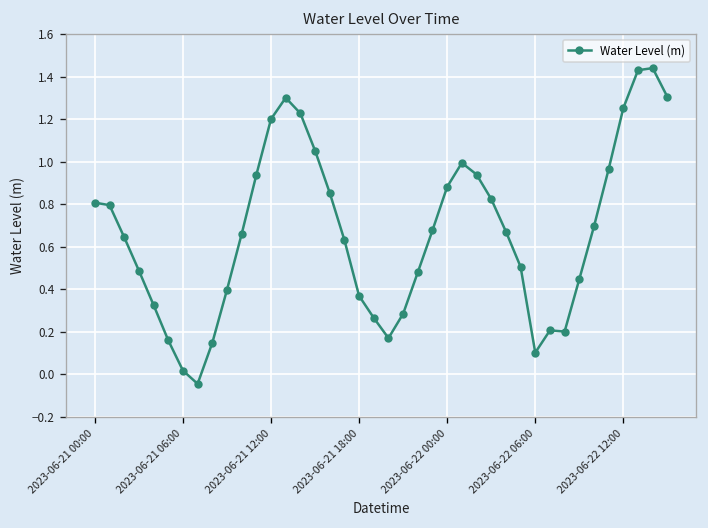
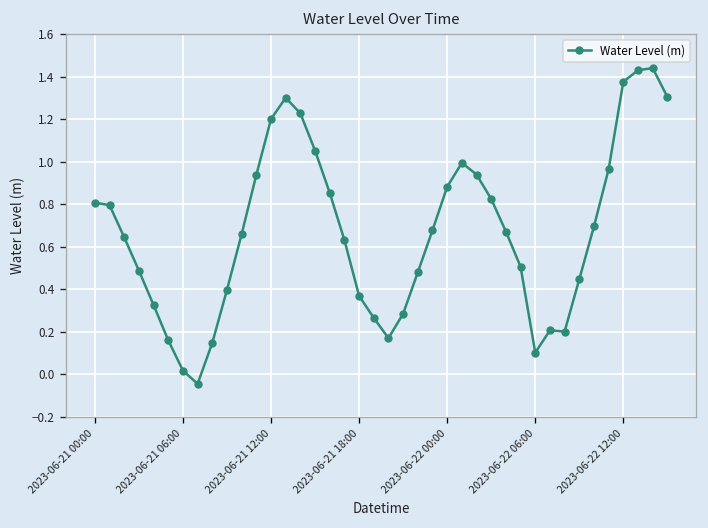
2023-06-22 12:00: 1.25 -> 1.38
